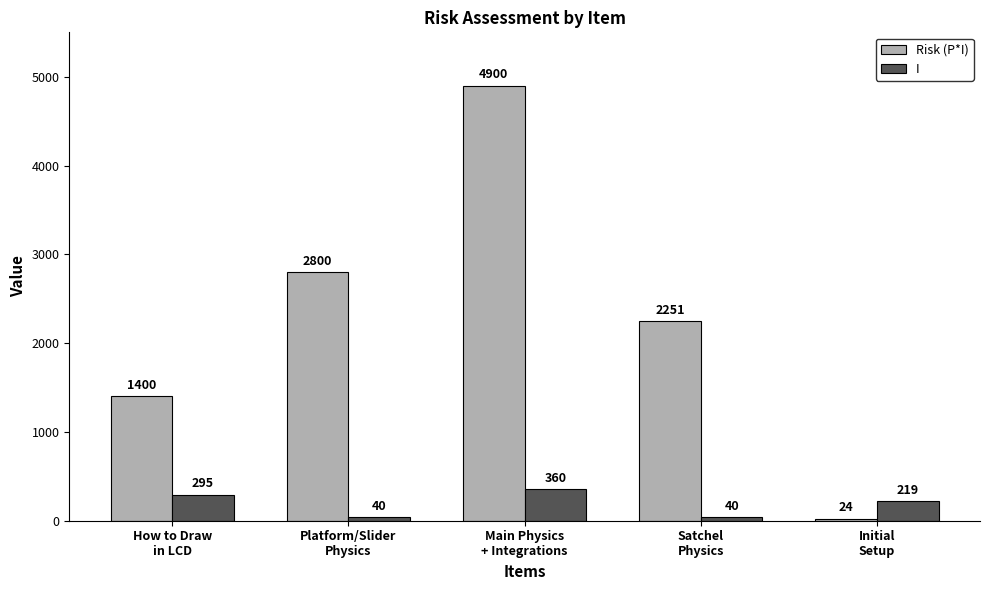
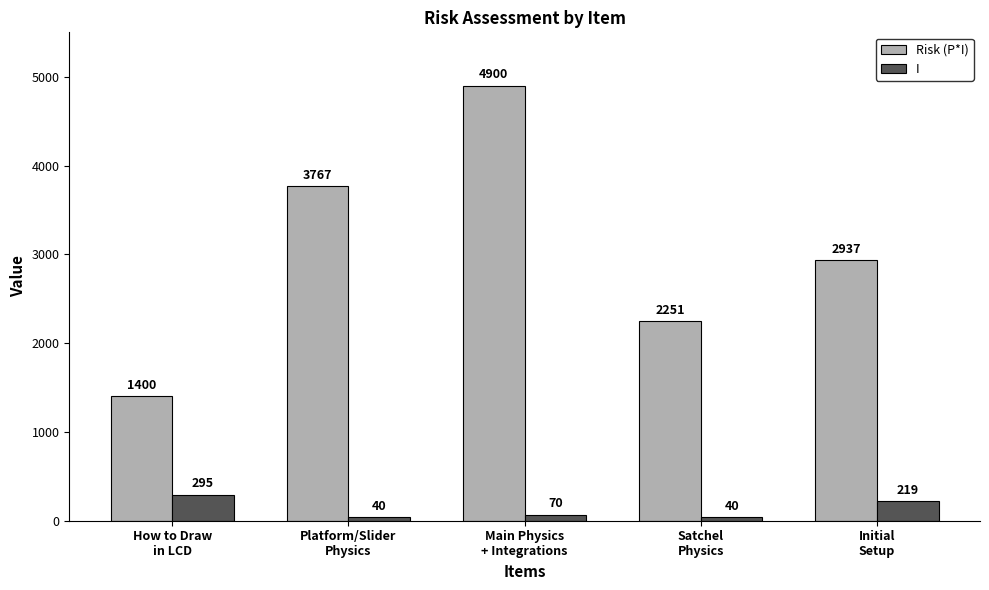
Risk (P*I), Platform/Slider Physics: 2800 -> 3767
I, Main Physics + Integrations: 360 -> 70
Risk (P*I), Initial Setup: 24 -> 2937
